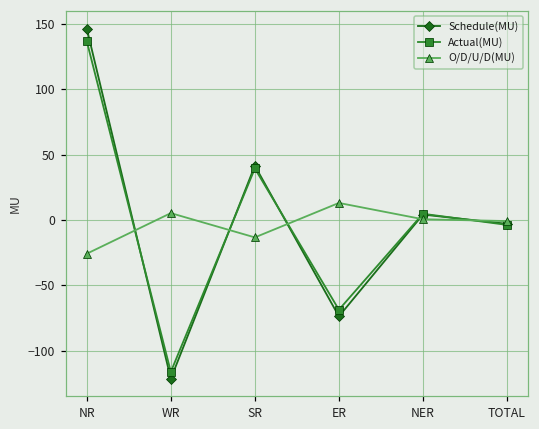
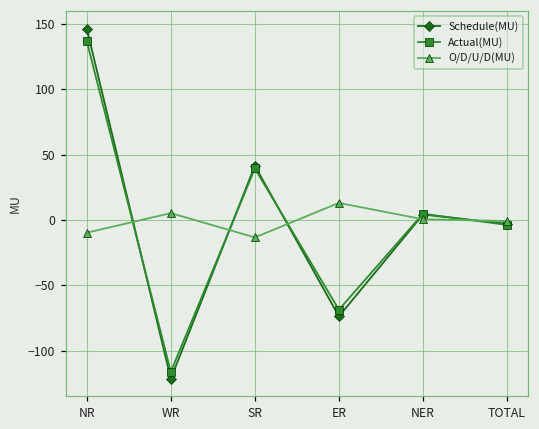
O/D/U/D(MU), NR: -26 -> -10
